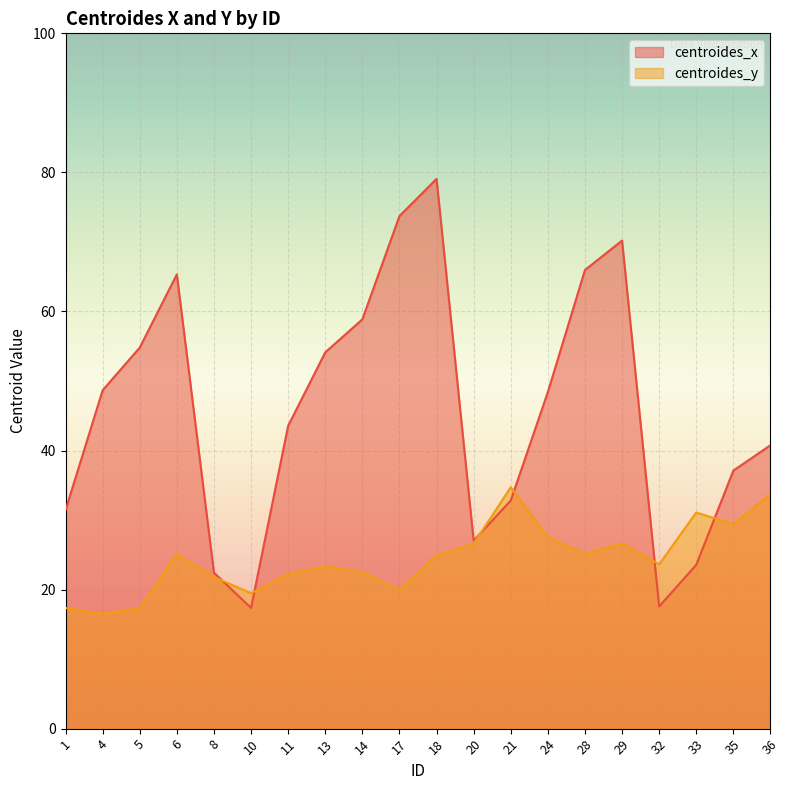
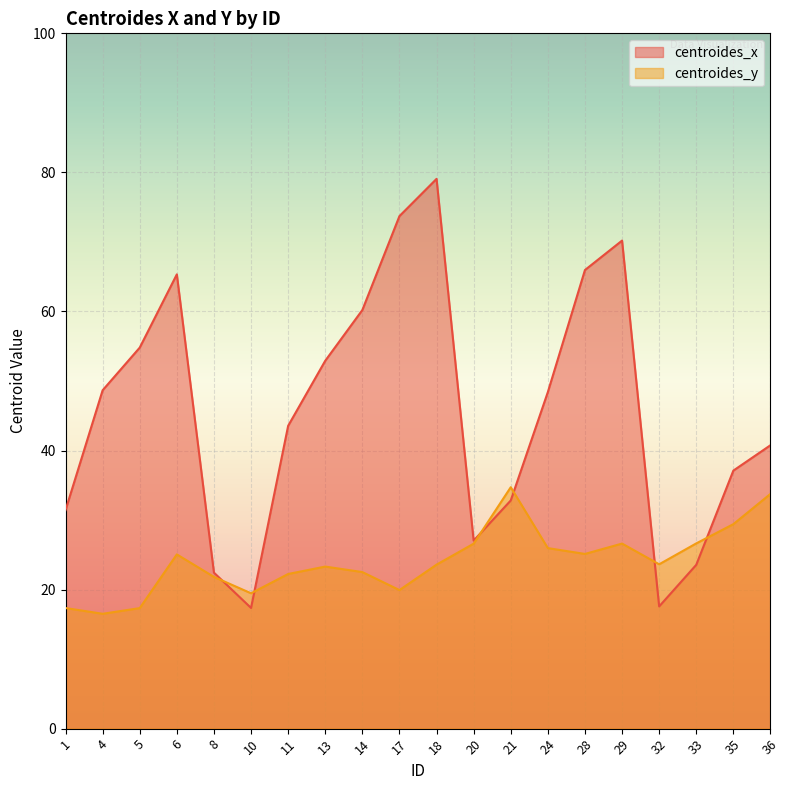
centroides_x, 13: 54 -> 53
centroides_x, 14: 59 -> 60
centroides_y, 18: 25 -> 24
centroides_y, 24: 28 -> 26
centroides_y, 33: 31 -> 27
